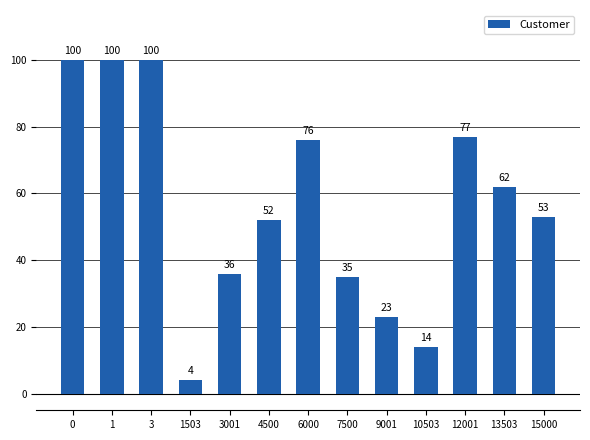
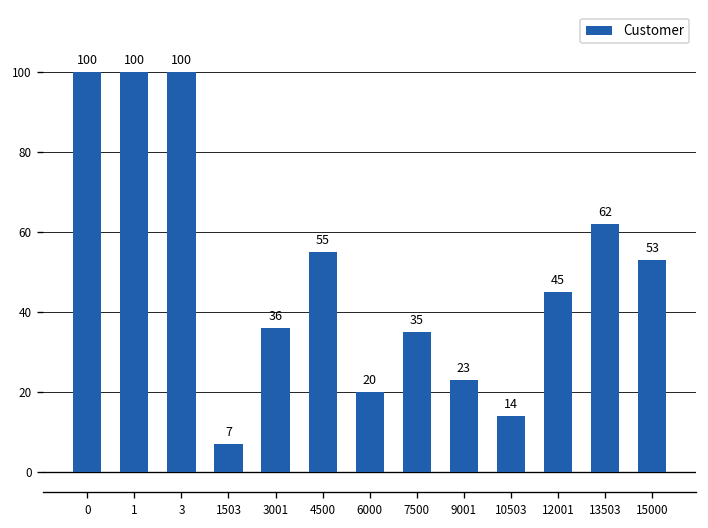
1503: 4 -> 7
4500: 52 -> 55
6000: 76 -> 20
12001: 77 -> 45
